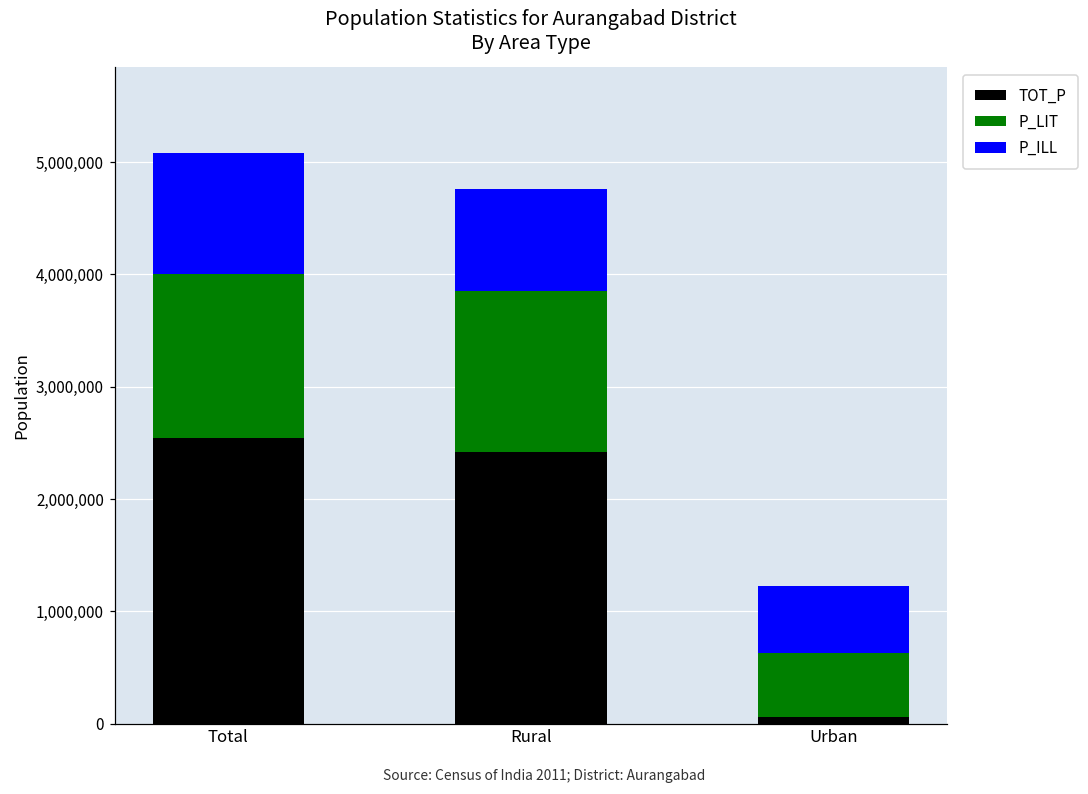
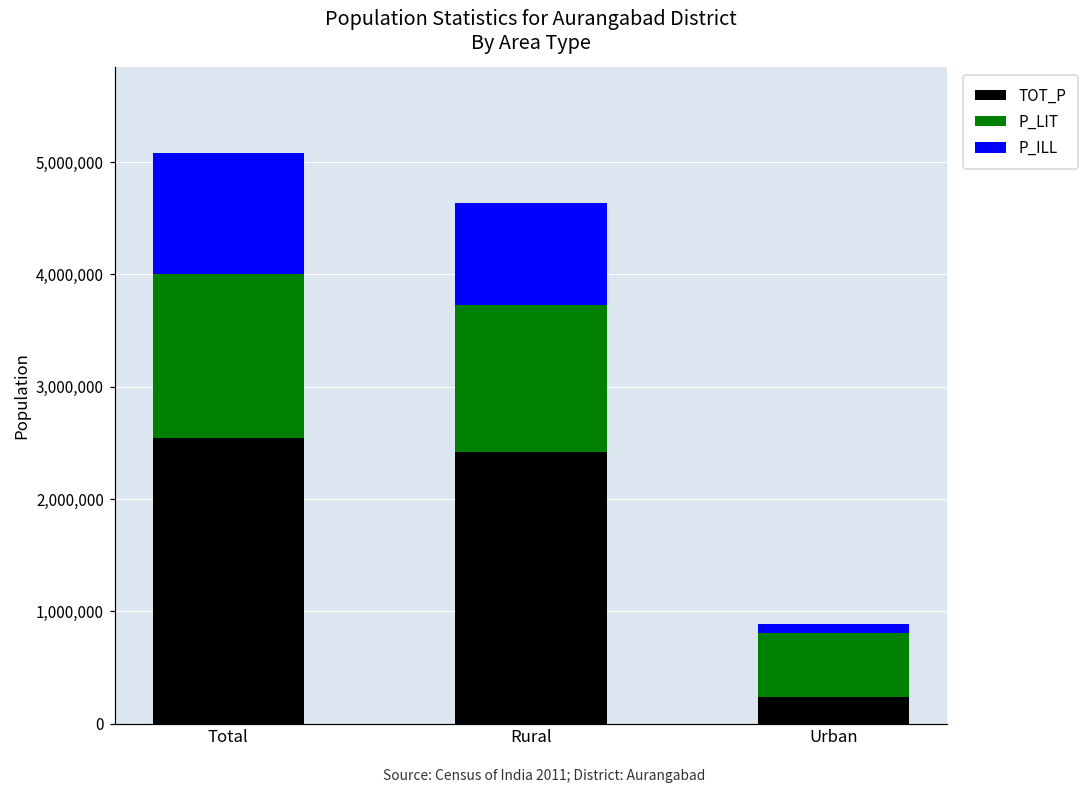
P_LIT, Rural: 1,430,000 -> 1,310,000
TOT_P, Urban: 60,000 -> 240,000
P_ILL, Urban: 590,000 -> 80,000
